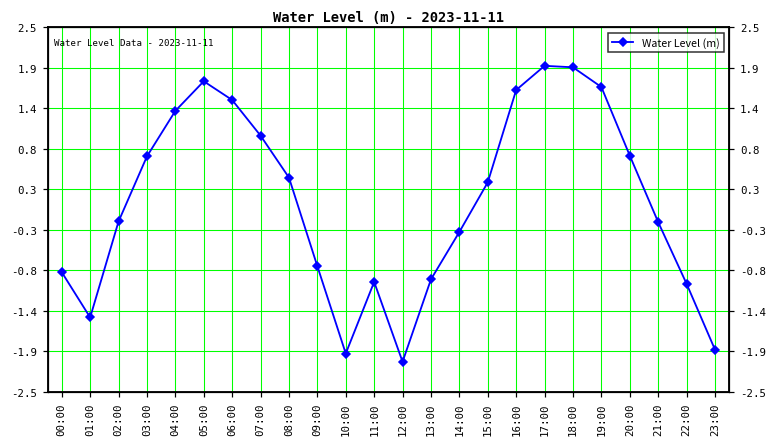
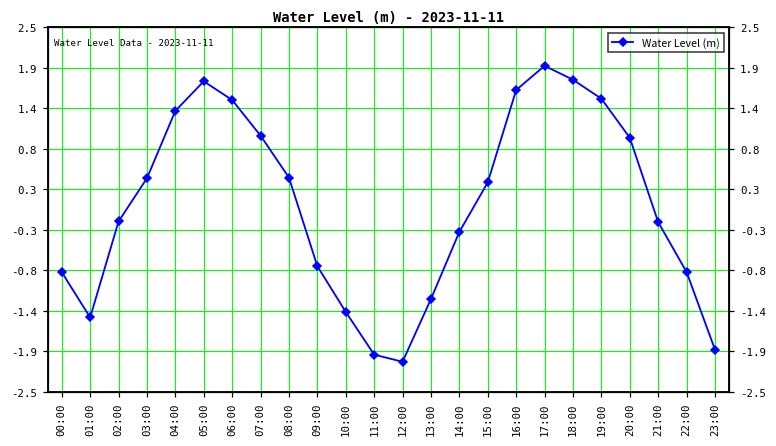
03:00: 0.7 -> 0.4
10:00: -2.0 -> -1.4
11:00: -1.0 -> -2.0
13:00: -1.0 -> -1.2
18:00: 2.0 -> 1.8
19:00: 1.7 -> 1.5
20:00: 0.7 -> 1.0
22:00: -1.0 -> -0.9
